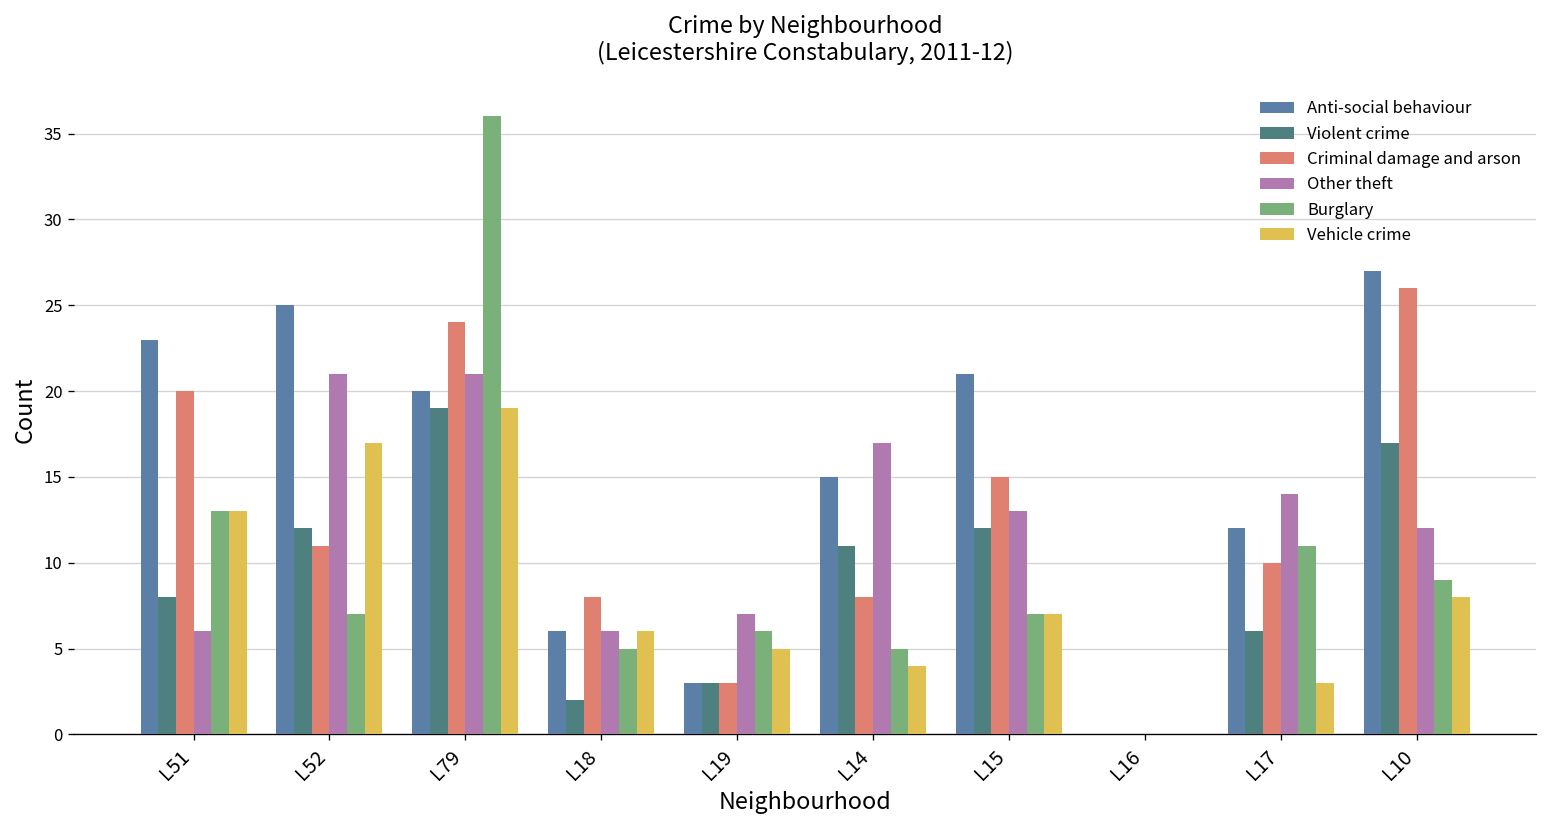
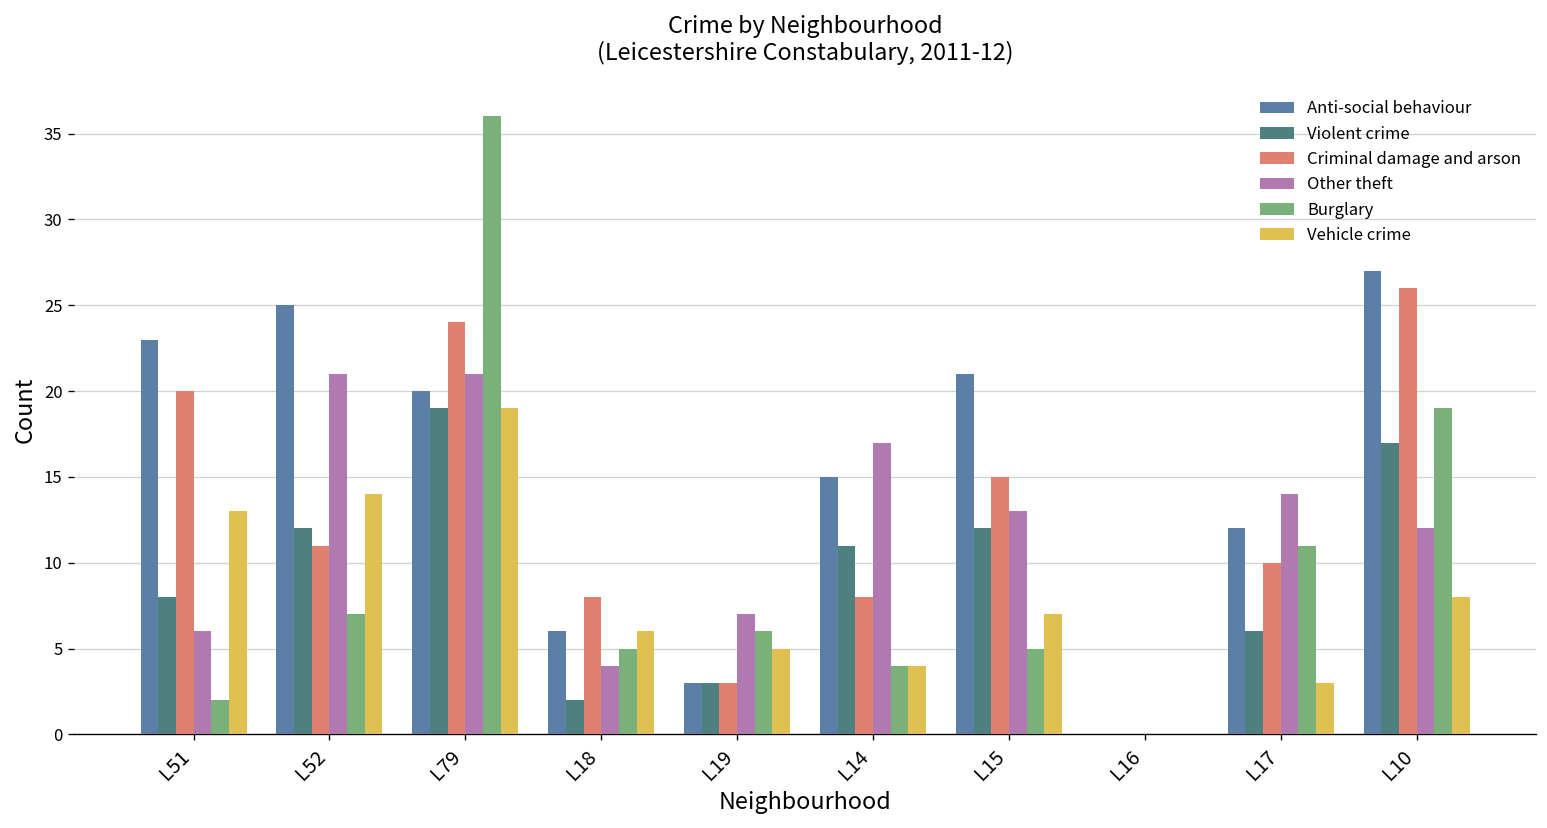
Burglary, L51: 13 -> 2
Vehicle crime, L52: 17 -> 14
Other theft, L18: 6 -> 4
Burglary, L14: 5 -> 4
Burglary, L15: 7 -> 5
Burglary, L10: 9 -> 19
